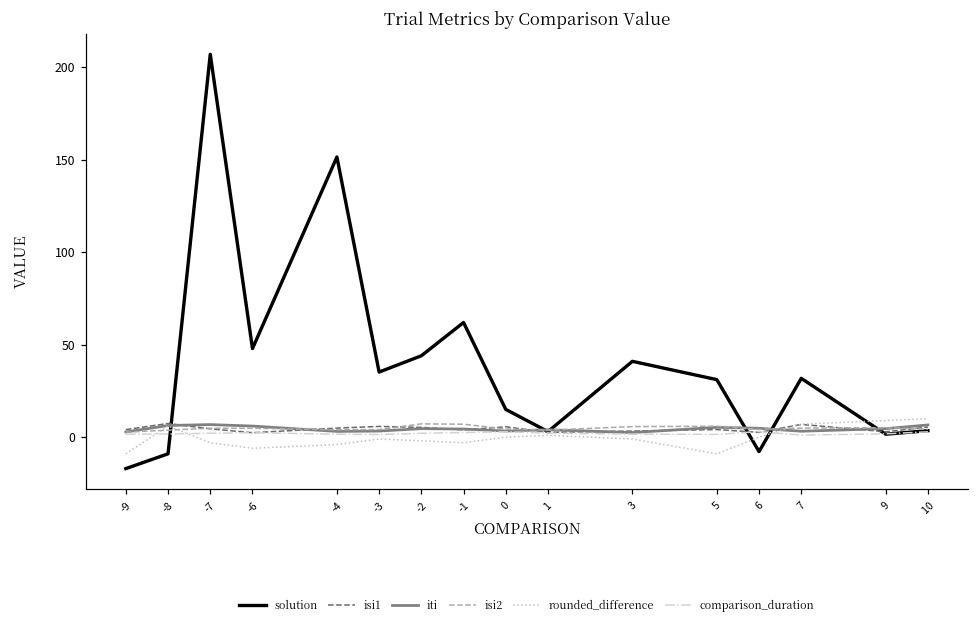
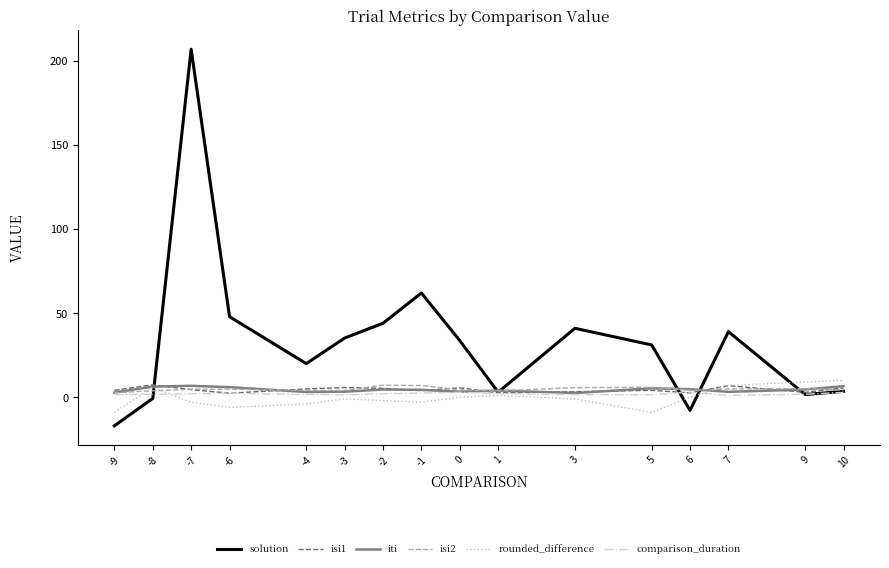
solution, -8: -9 -> -1
solution, -4: 152 -> 20
solution, 0: 15 -> 34
solution, 7: 32 -> 39
